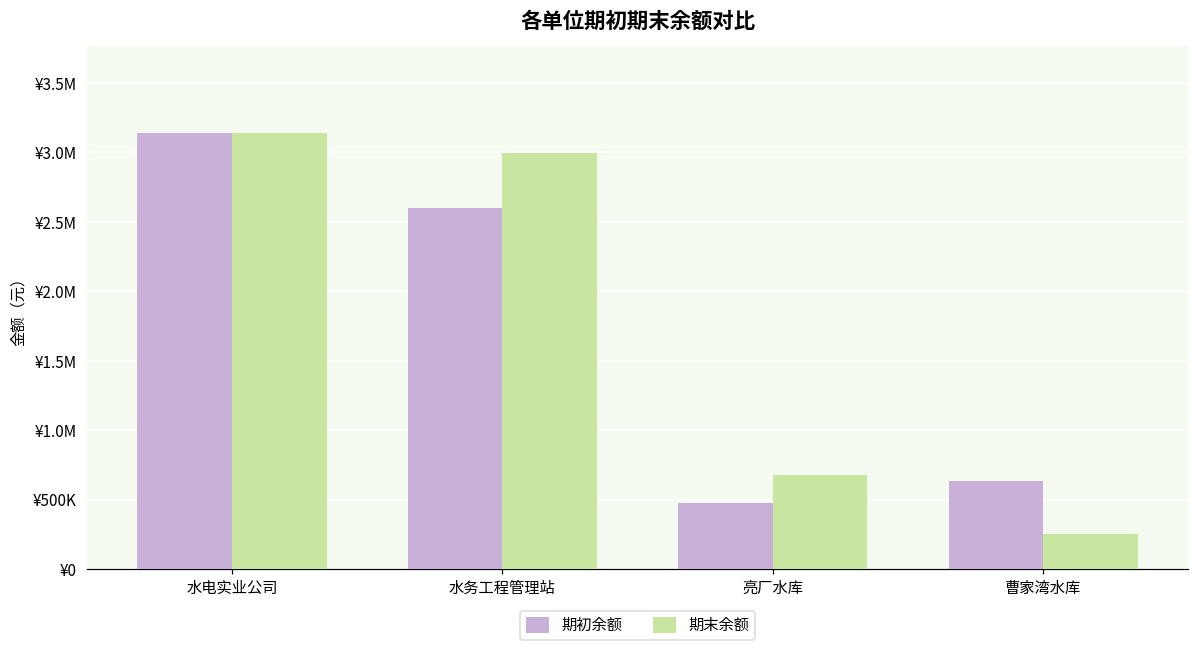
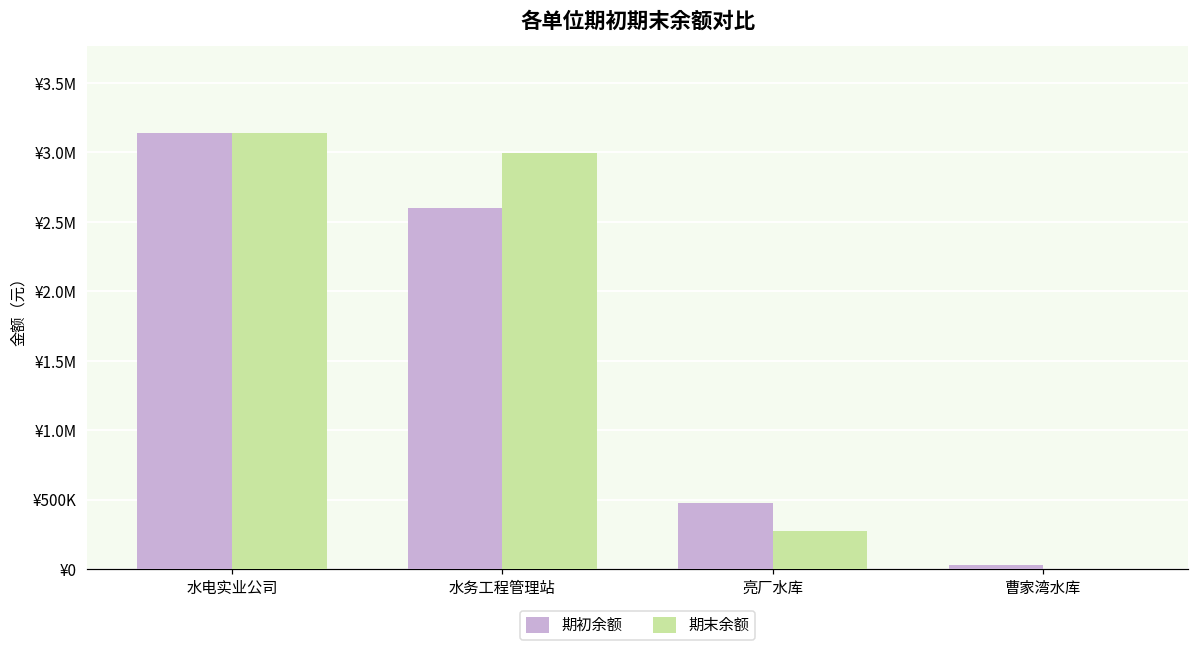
期末余额, 亮厂水库: ¥680000 -> ¥270000
期初余额, 曹家湾水库: ¥640000 -> ¥30000
期末余额, 曹家湾水库: ¥260000 -> ¥0
